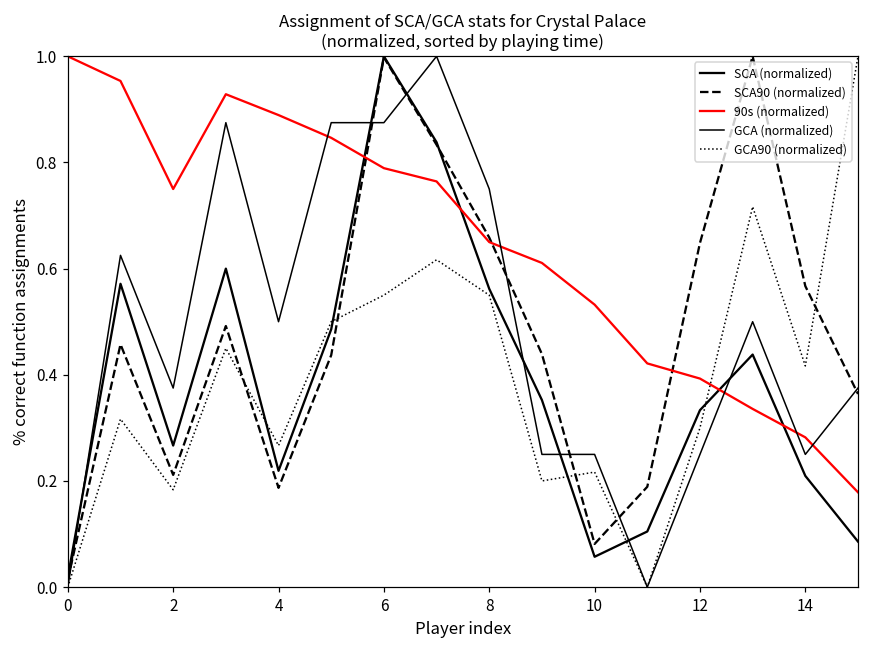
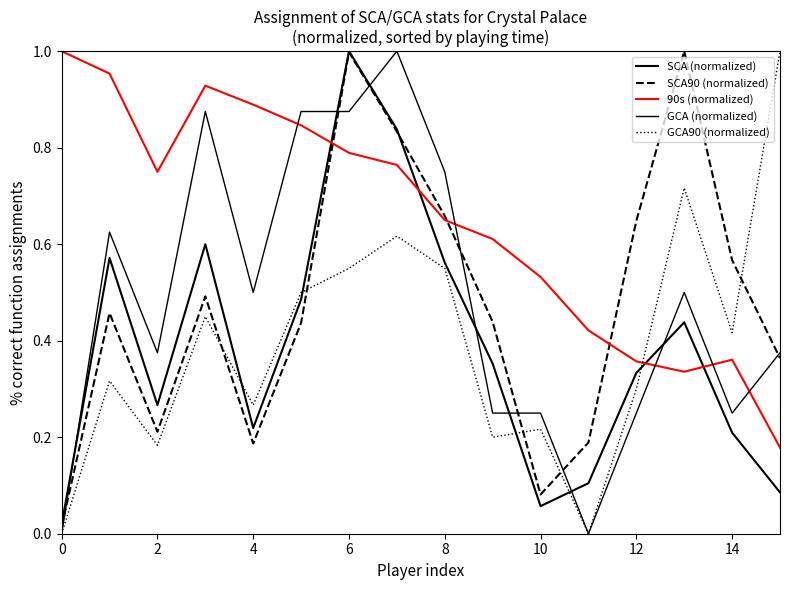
90s (normalized), 12: 0.39 -> 0.36
90s (normalized), 14: 0.28 -> 0.36
